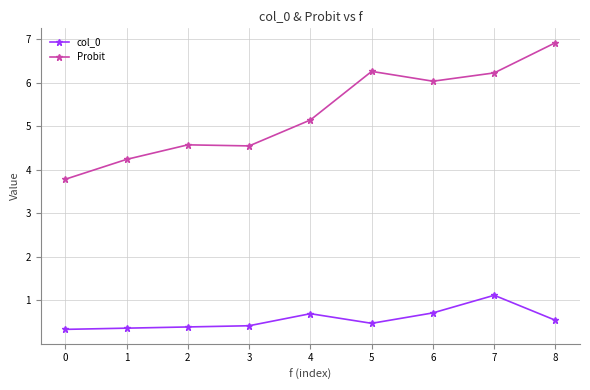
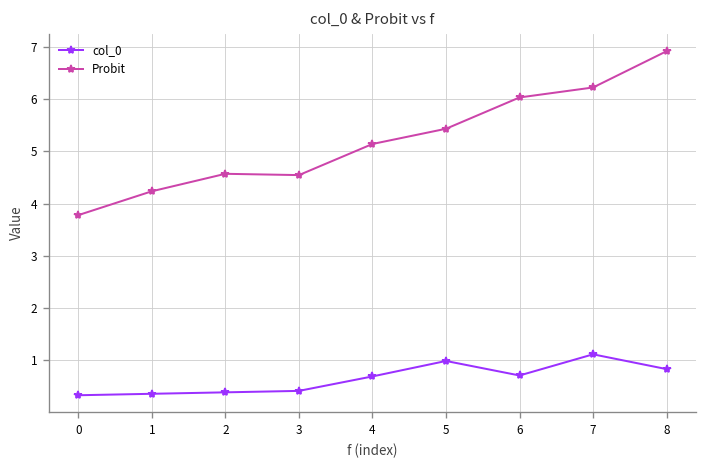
col_0, 5: 0.5 -> 1.0
Probit, 5: 6.3 -> 5.4
col_0, 8: 0.5 -> 0.8
